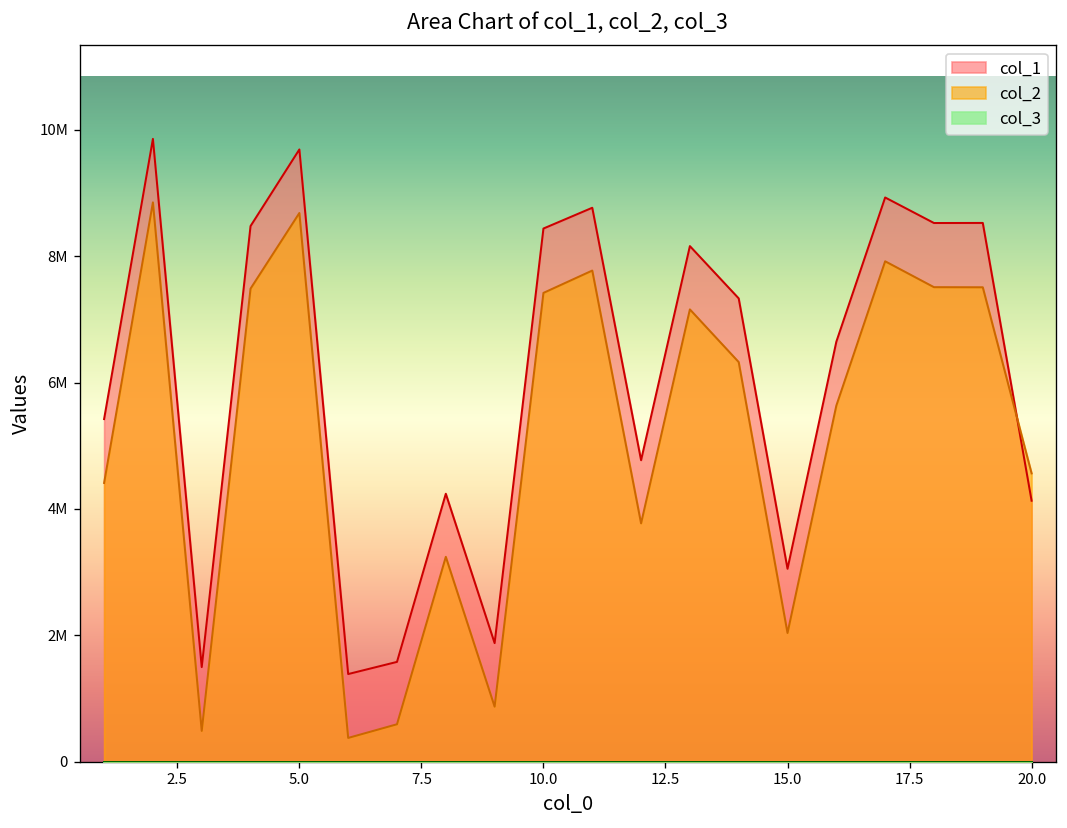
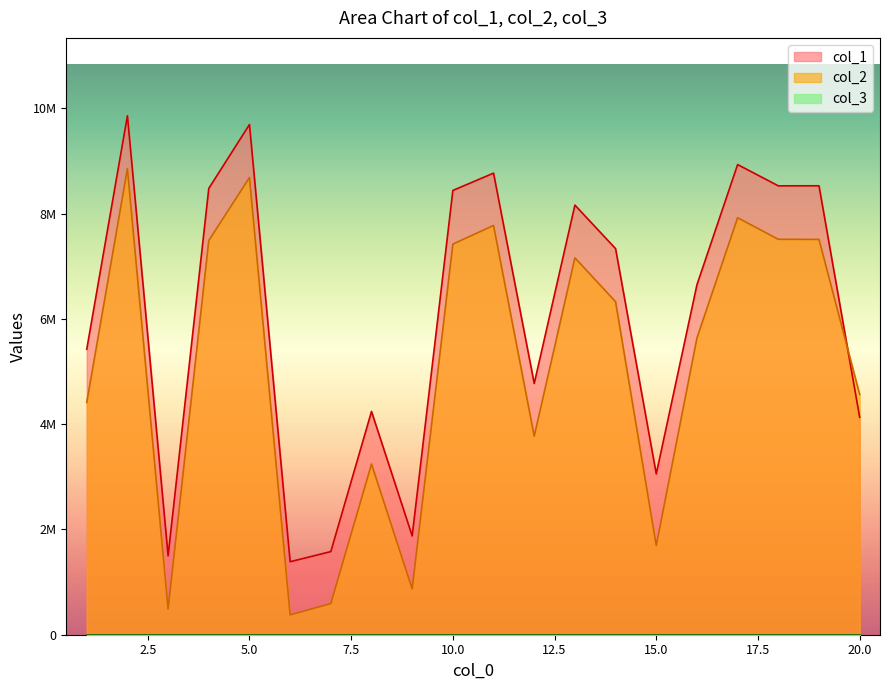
col_2, 15.0: 2000000 -> 1700000
